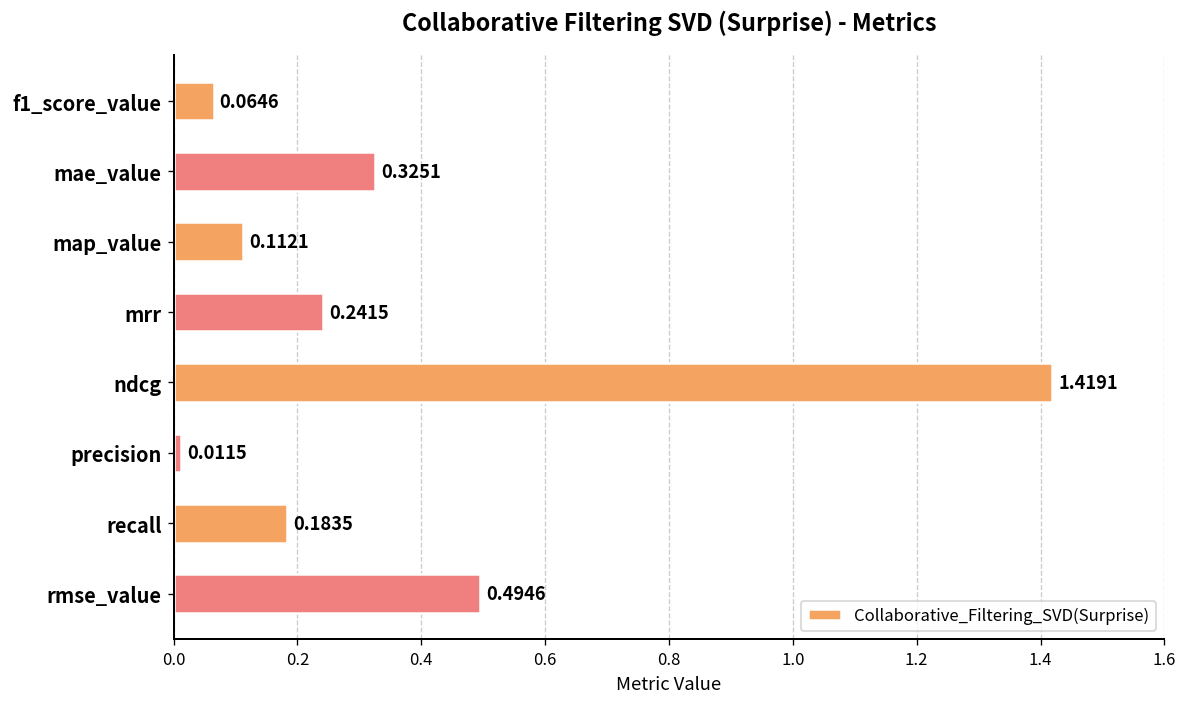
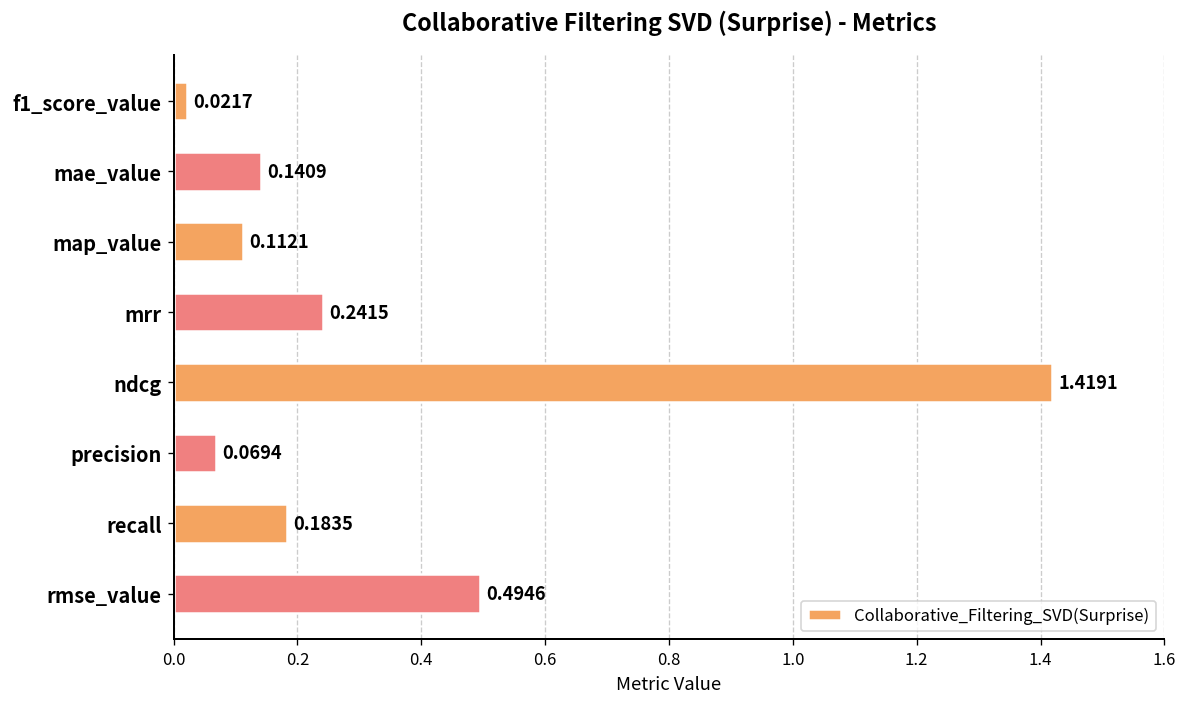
f1_score_value: 0.0646 -> 0.0217
mae_value: 0.3251 -> 0.1409
precision: 0.0115 -> 0.0694
